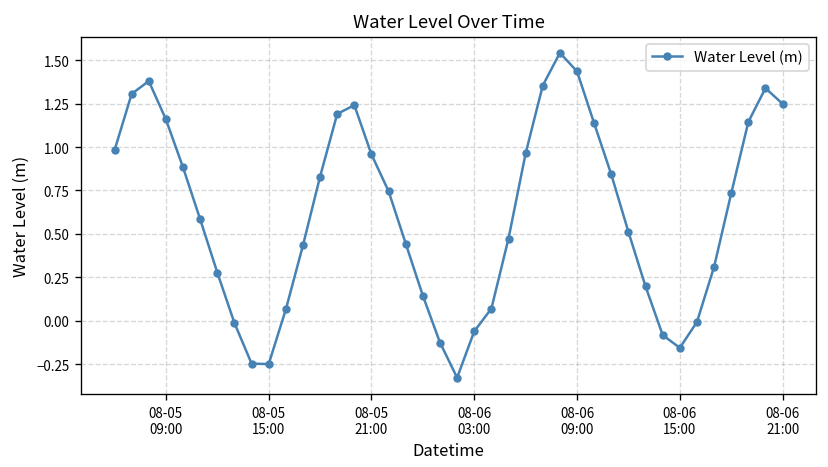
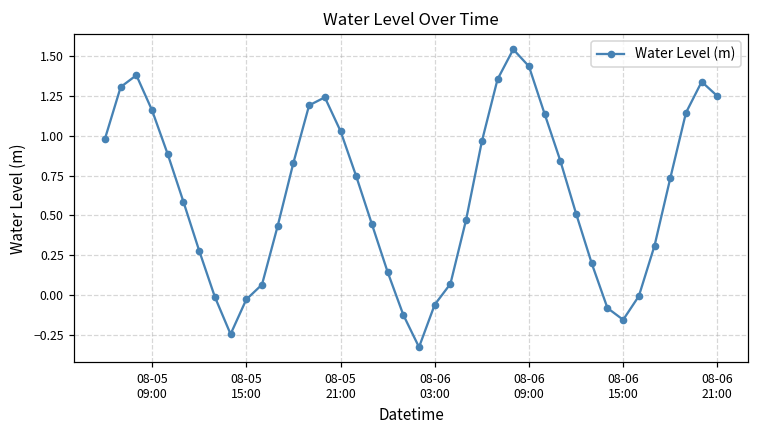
08-05 15:00: -0.25 -> -0.03
08-05 21:00: 0.96 -> 1.03
